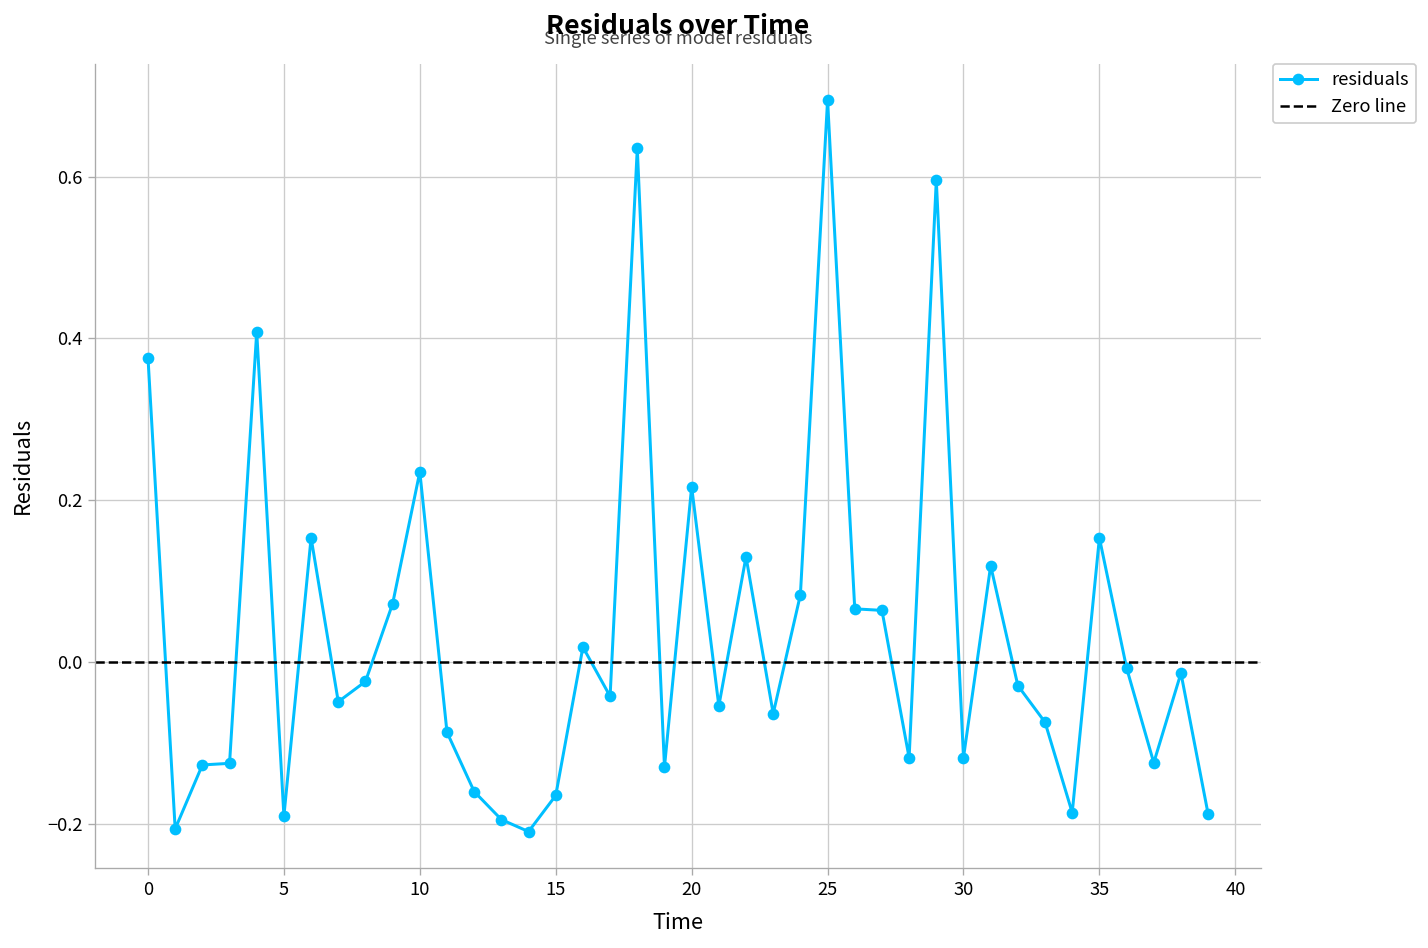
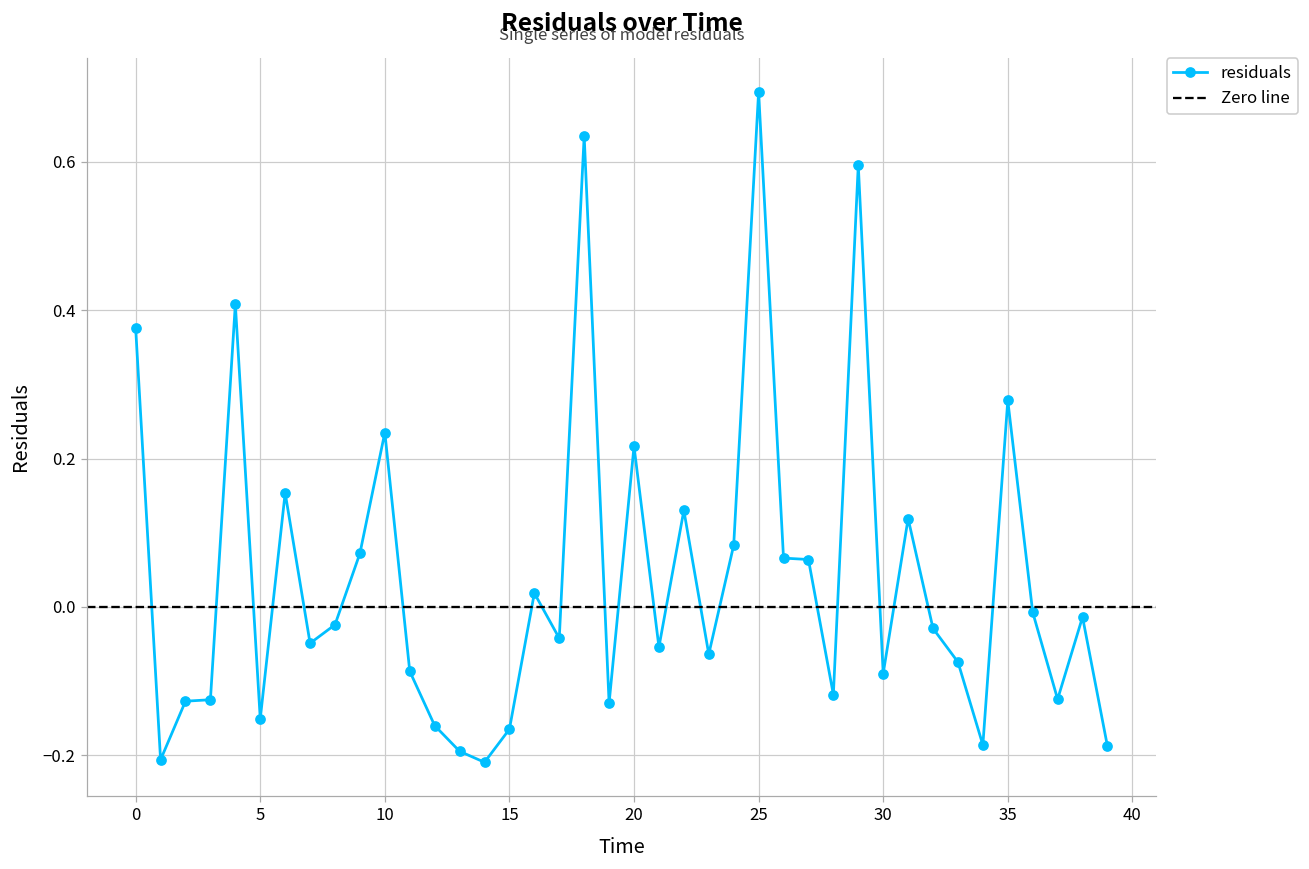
5: -0.19 -> -0.15
30: -0.12 -> -0.09
35: 0.15 -> 0.28
